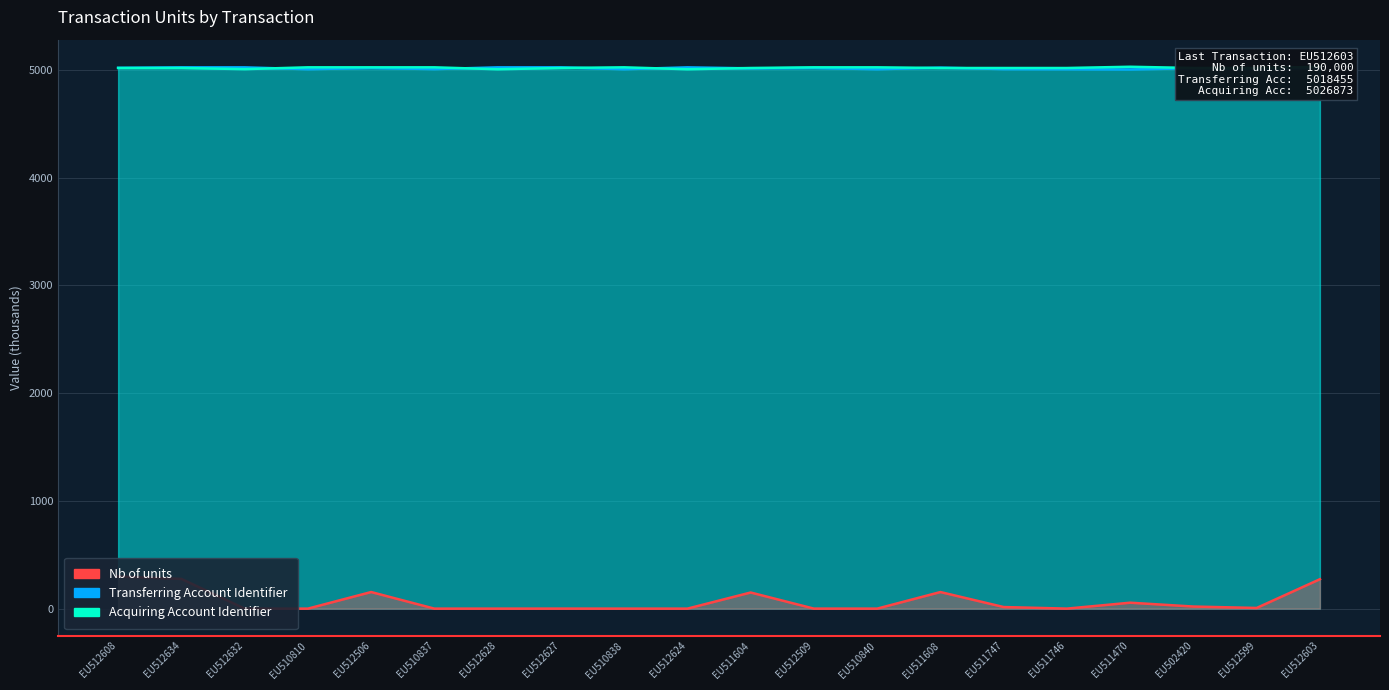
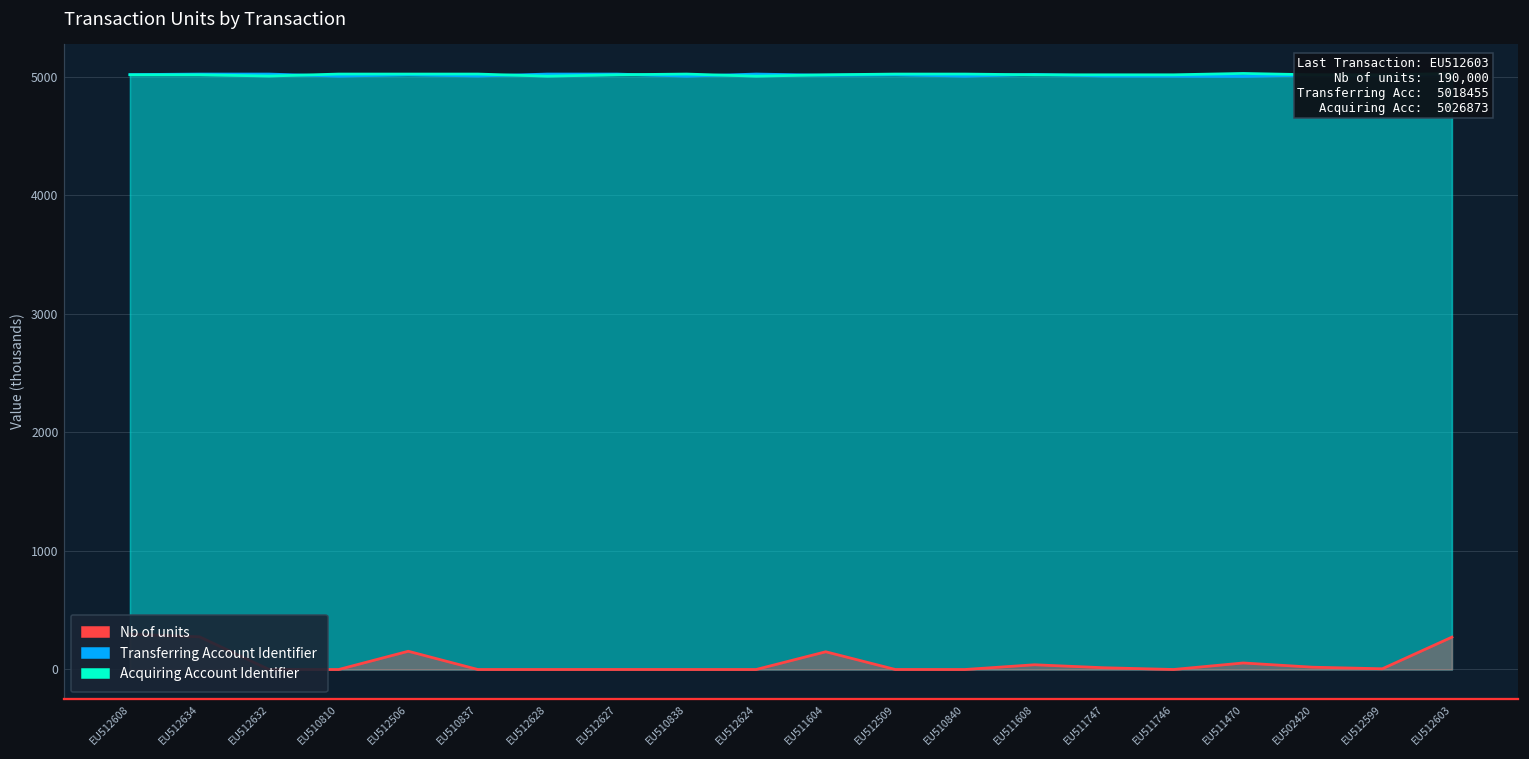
Nb of units, EU511608: 150 -> 40
